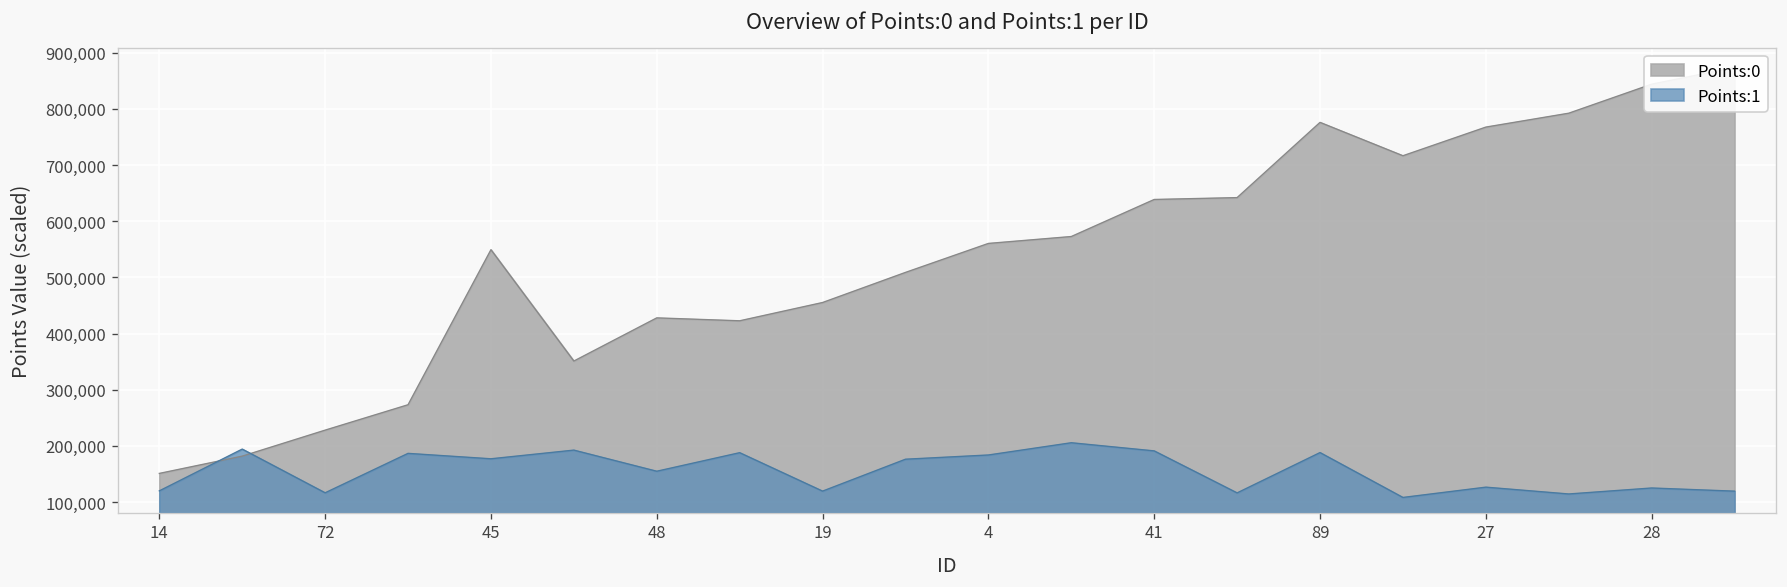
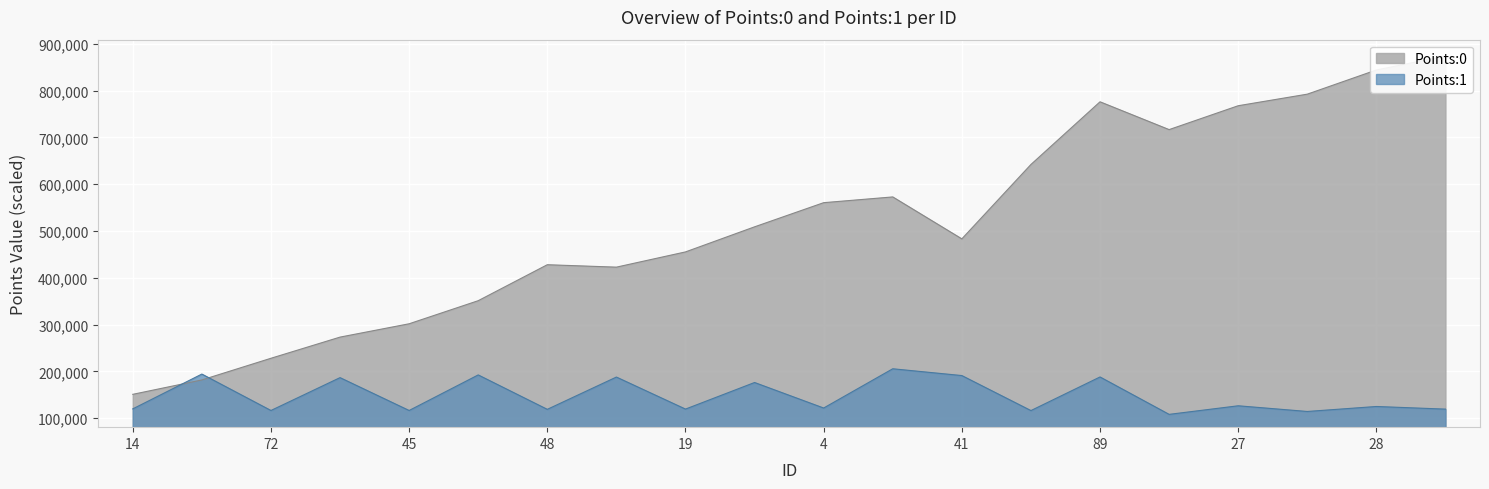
Points:0, 45: 550,000 -> 300,000
Points:1, 45: 180,000 -> 120,000
Points:1, 48: 150,000 -> 120,000
Points:1, 4: 180,000 -> 120,000
Points:0, 41: 640,000 -> 480,000
